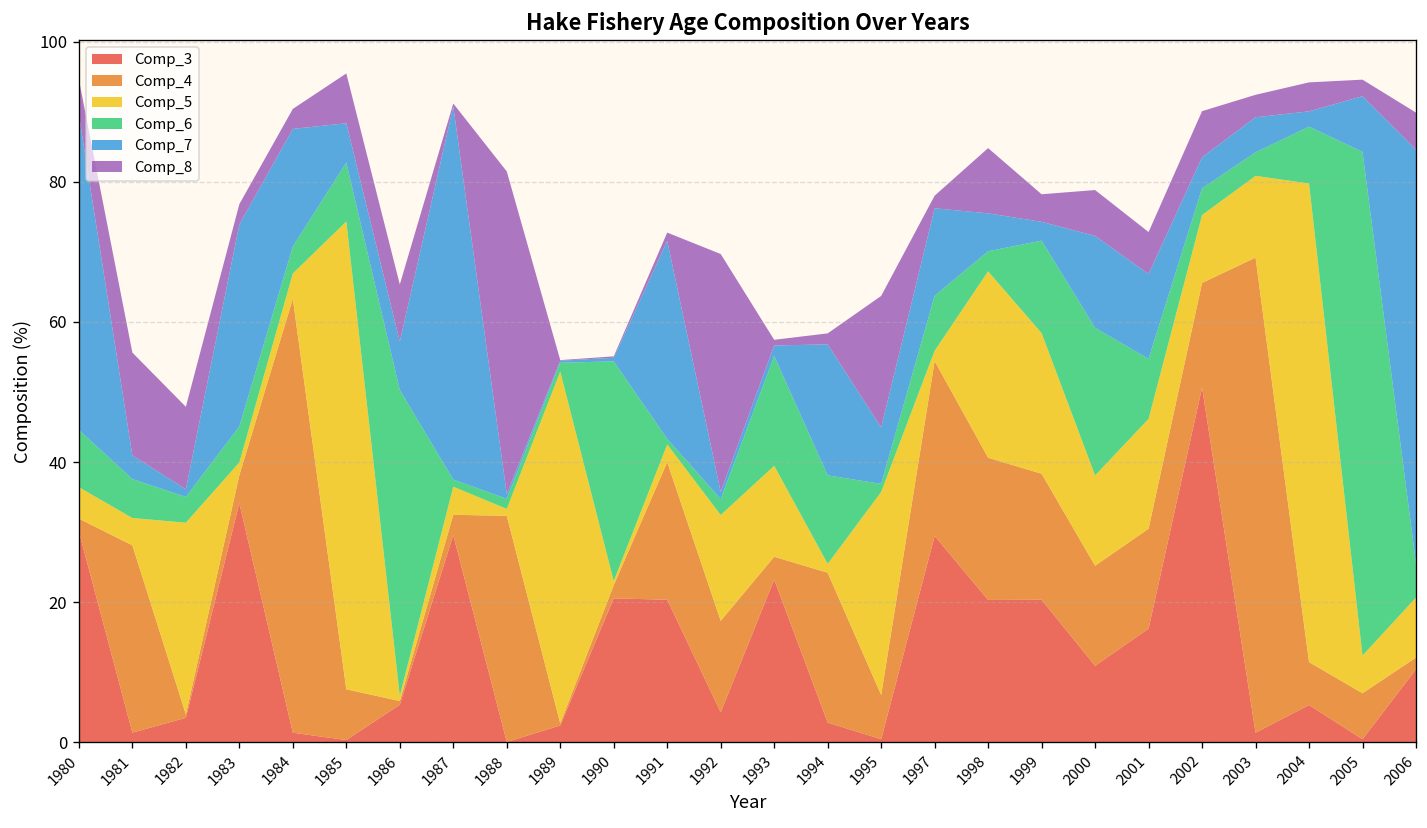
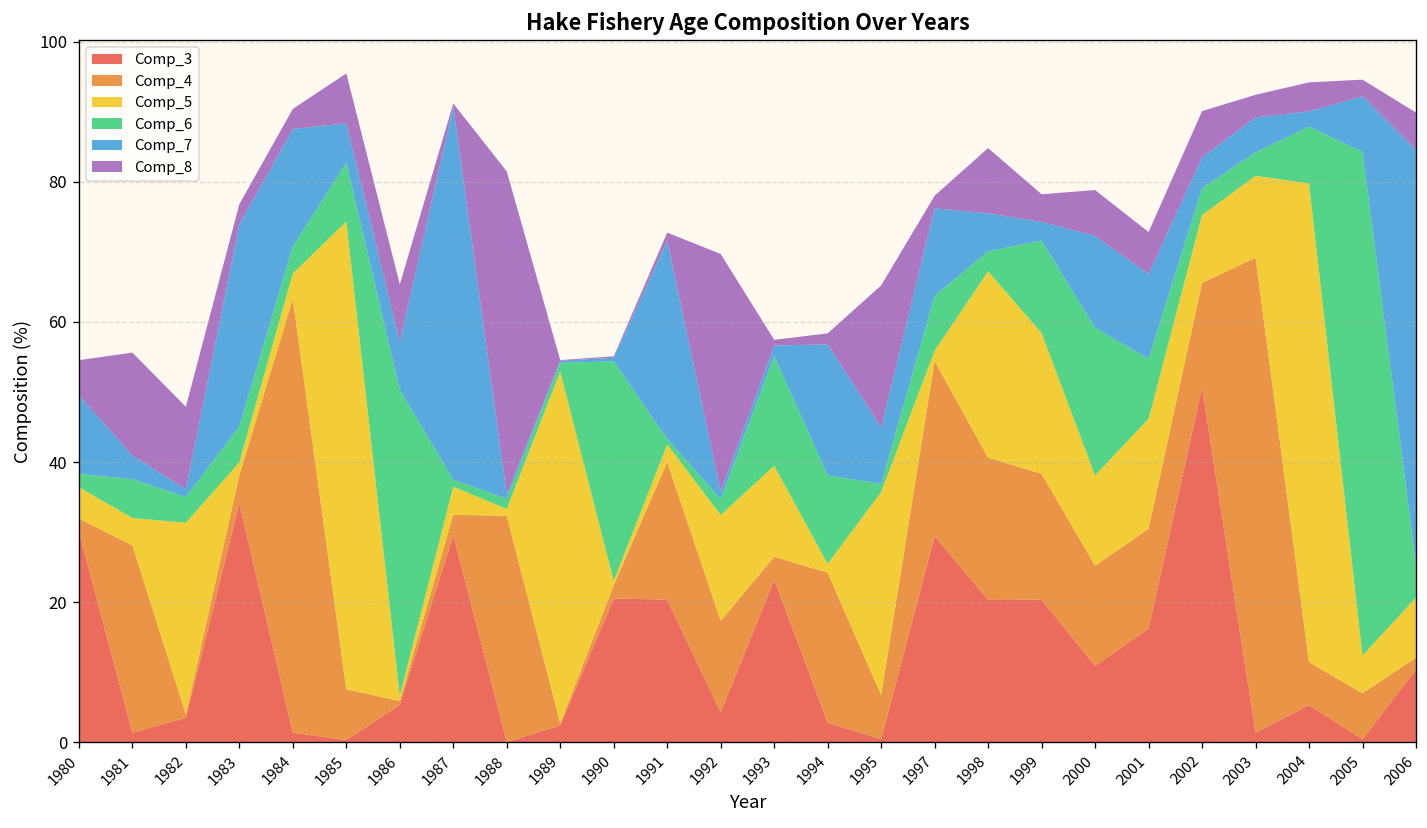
Comp_6, 1980: 8 -> 2
Comp_7, 1980: 45 -> 11
Comp_8, 1995: 19 -> 20
